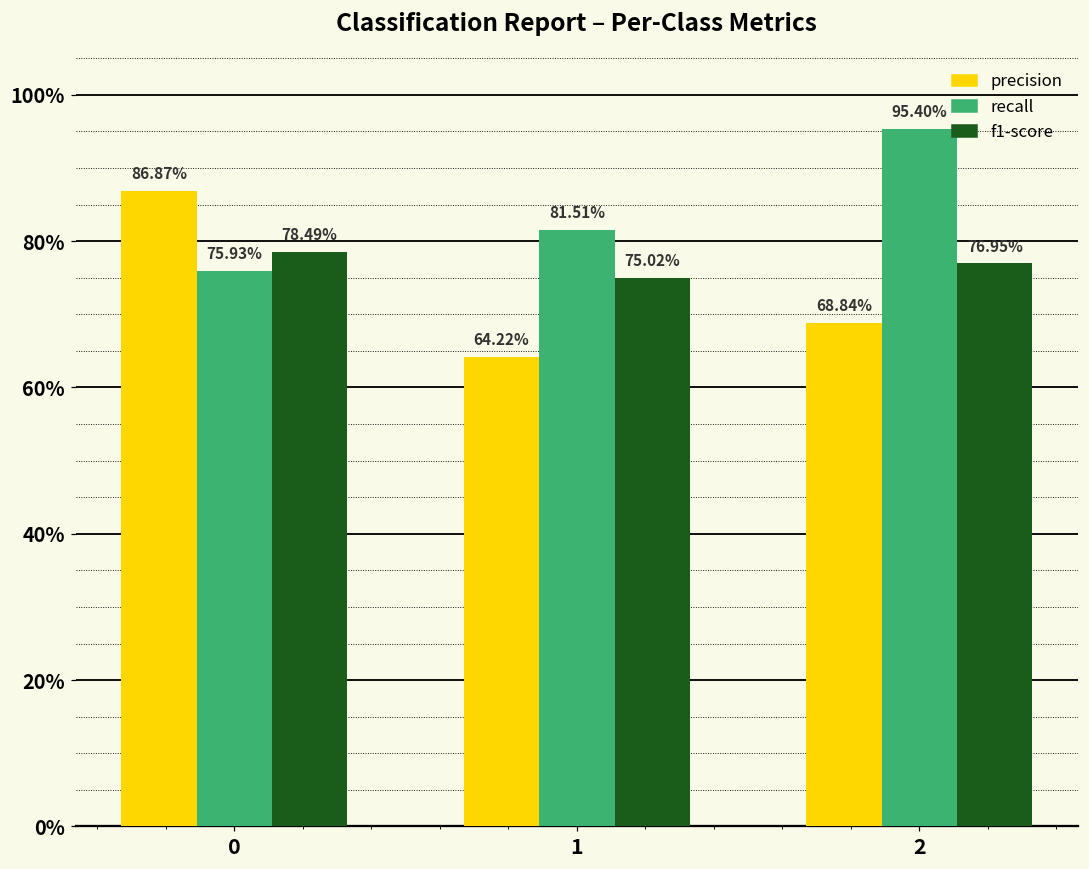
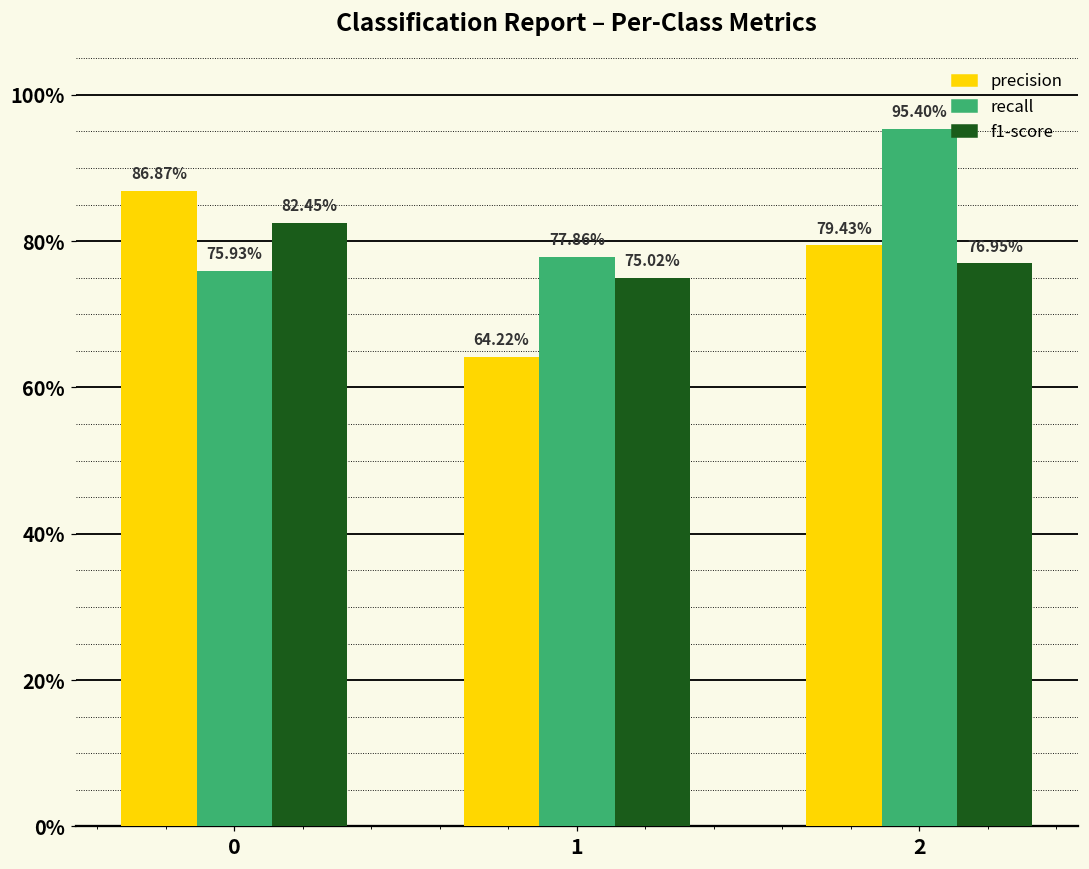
f1-score, 0: 78.49% -> 82.45%
recall, 1: 81.51% -> 77.86%
precision, 2: 68.84% -> 79.43%
